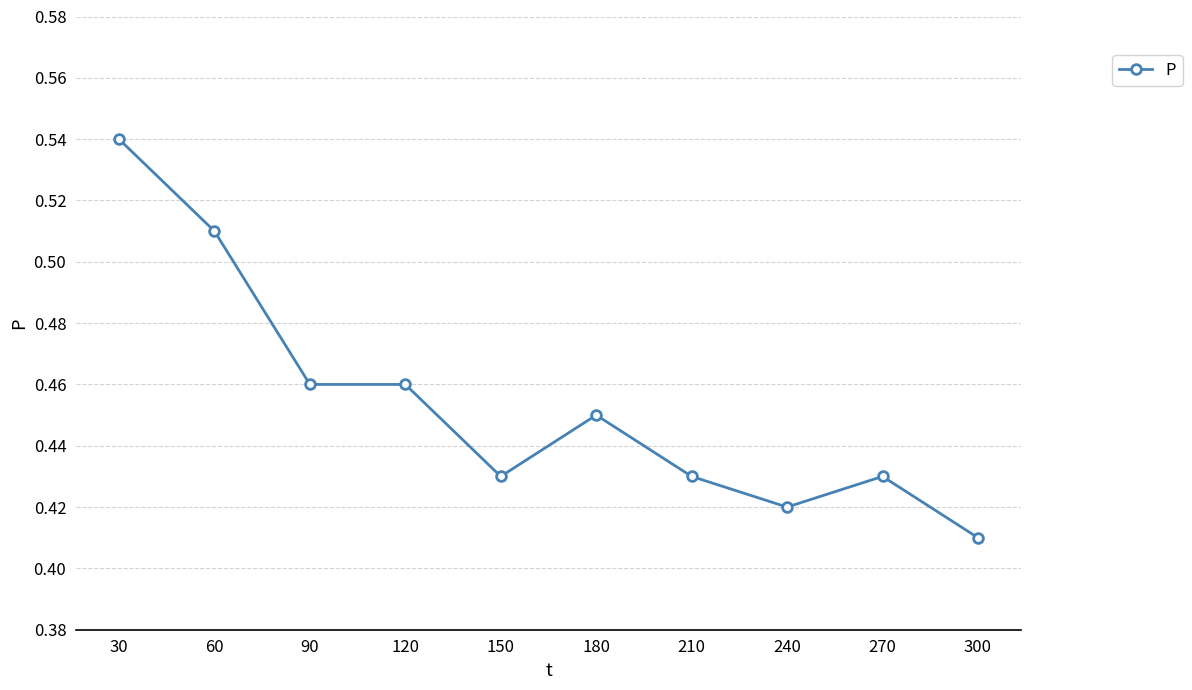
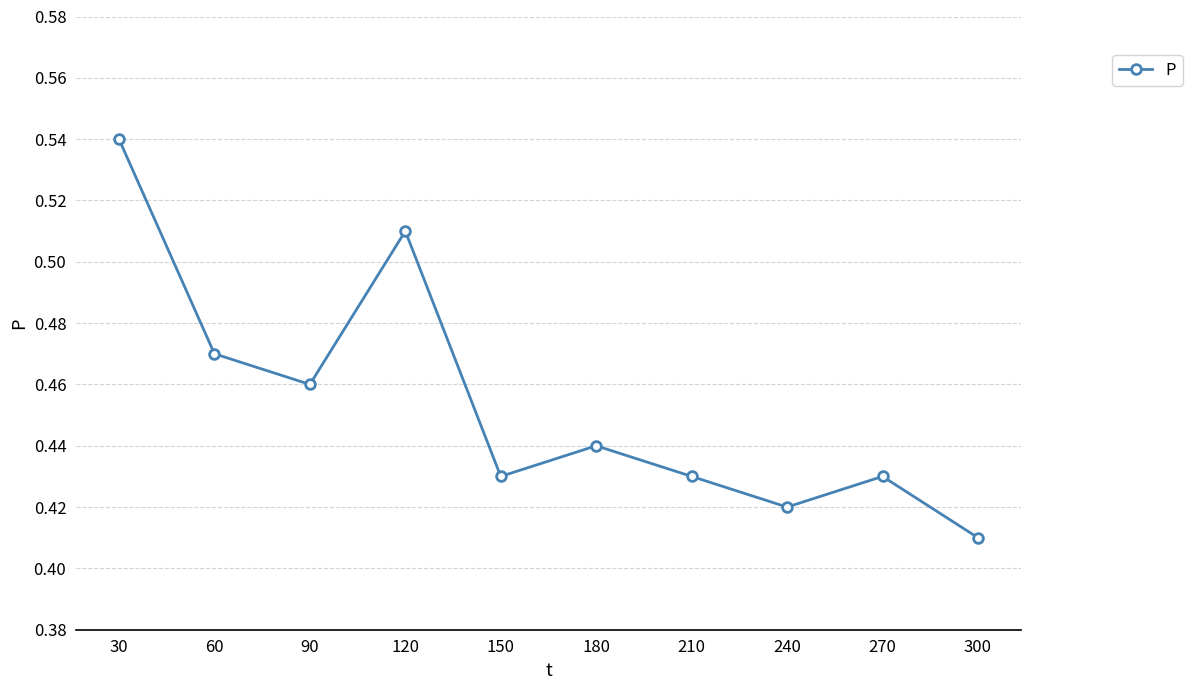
60: 0.51 -> 0.47
120: 0.46 -> 0.51
180: 0.45 -> 0.44
